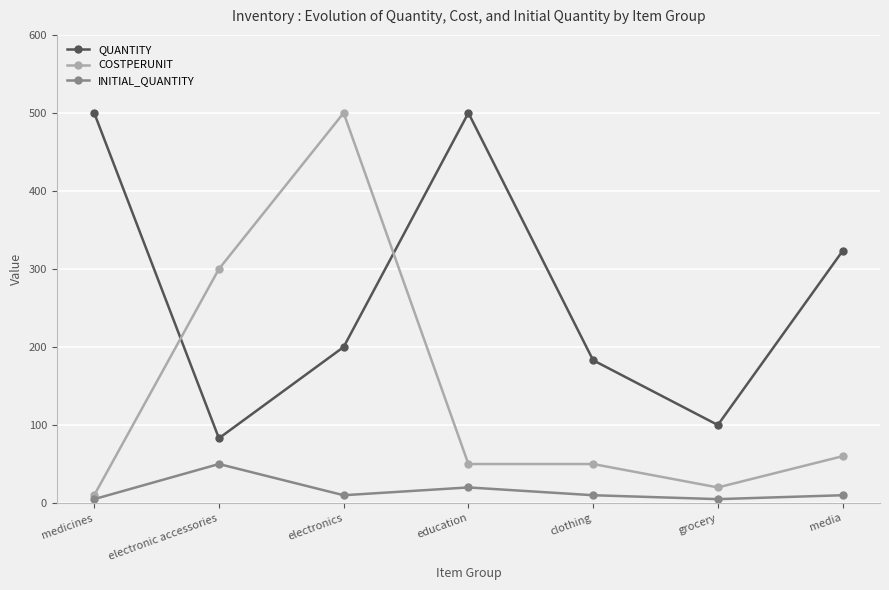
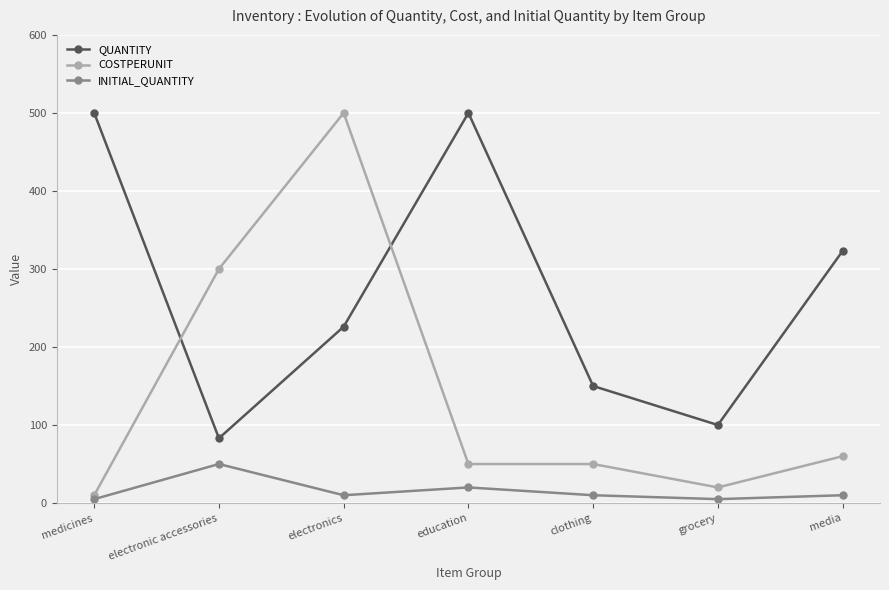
QUANTITY, electronics: 200 -> 230
QUANTITY, clothing: 180 -> 150
